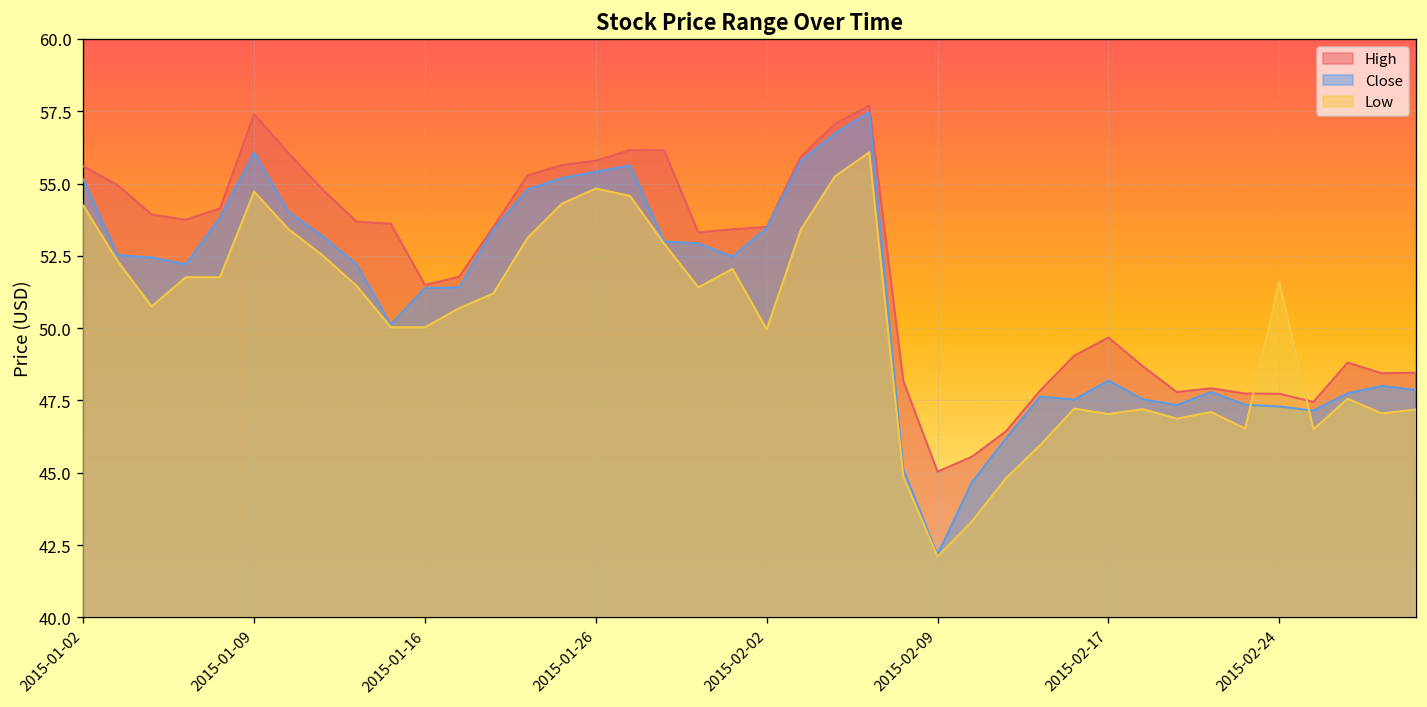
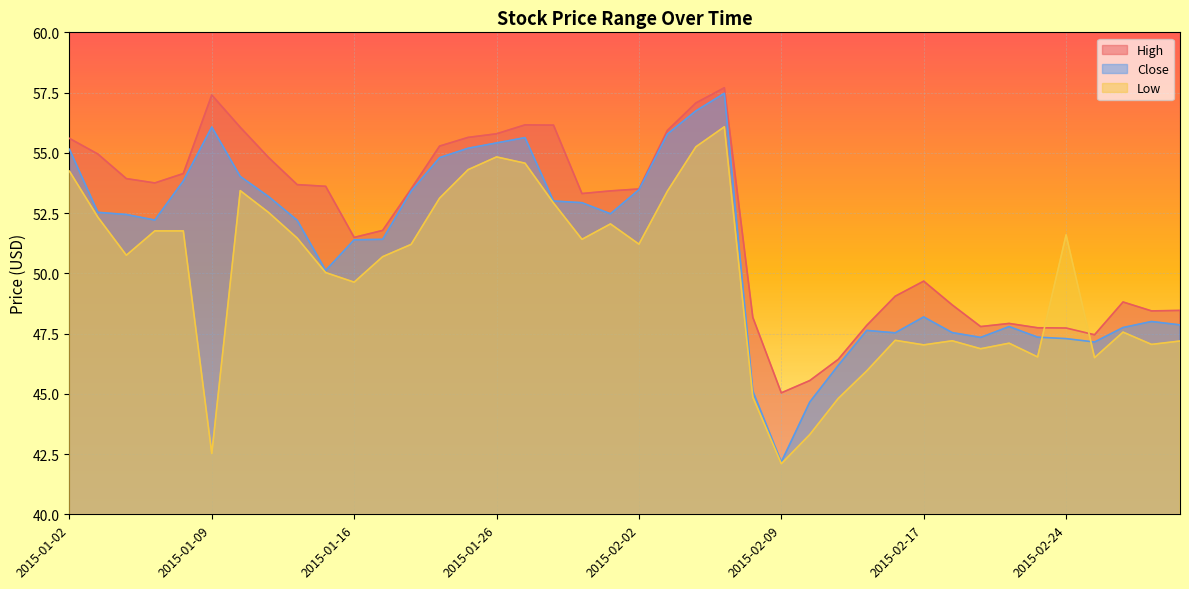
Low, 2015-01-09: 54.7 -> 42.5
Low, 2015-01-16: 50.0 -> 49.6
Low, 2015-02-02: 50.0 -> 51.2
